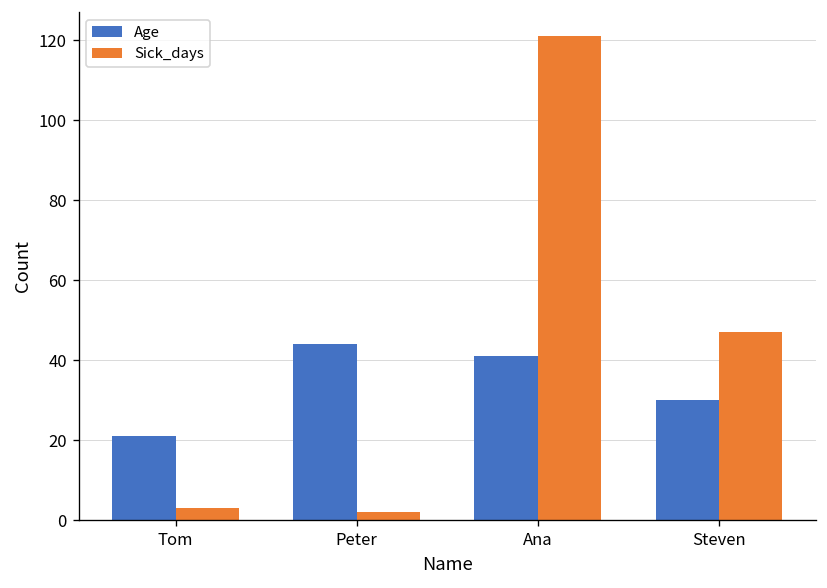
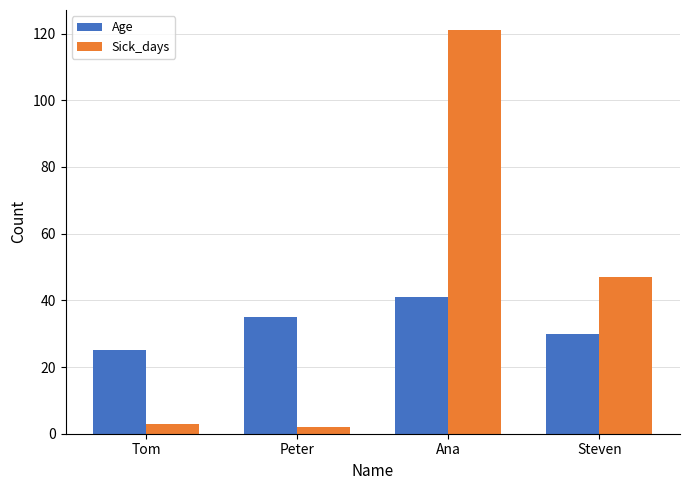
Age, Tom: 21 -> 25
Age, Peter: 44 -> 35
